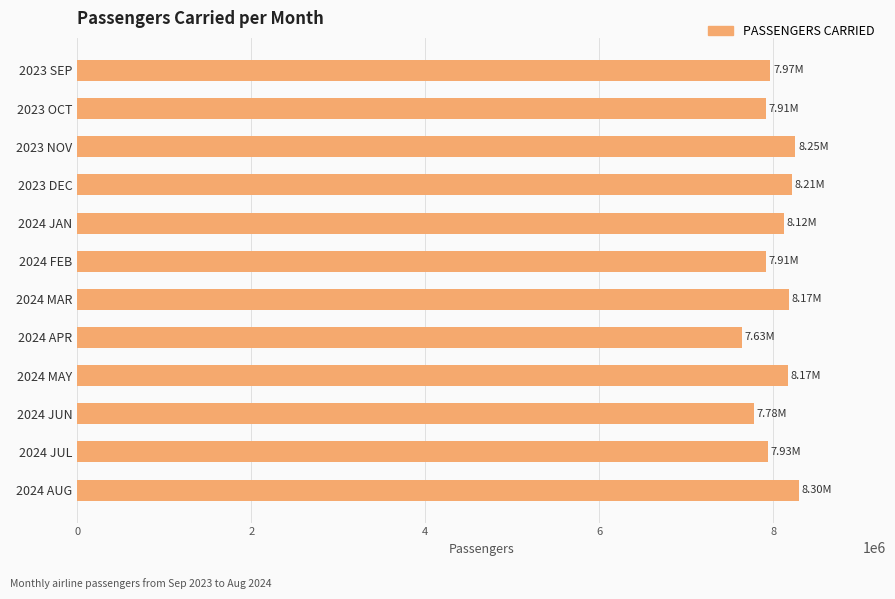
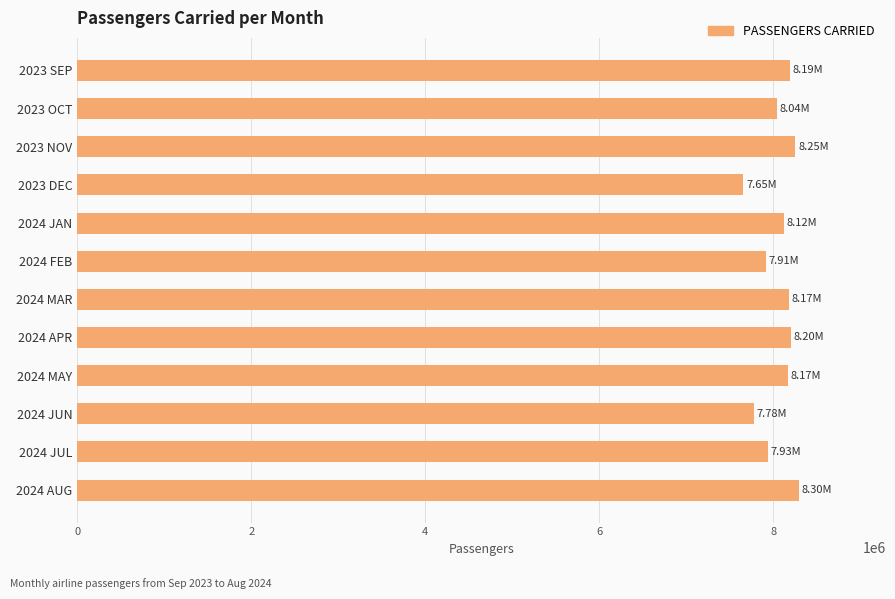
2023 SEP: 7.97M -> 8.19M
2023 OCT: 7.91M -> 8.04M
2023 DEC: 8.21M -> 7.65M
2024 APR: 7.63M -> 8.20M
